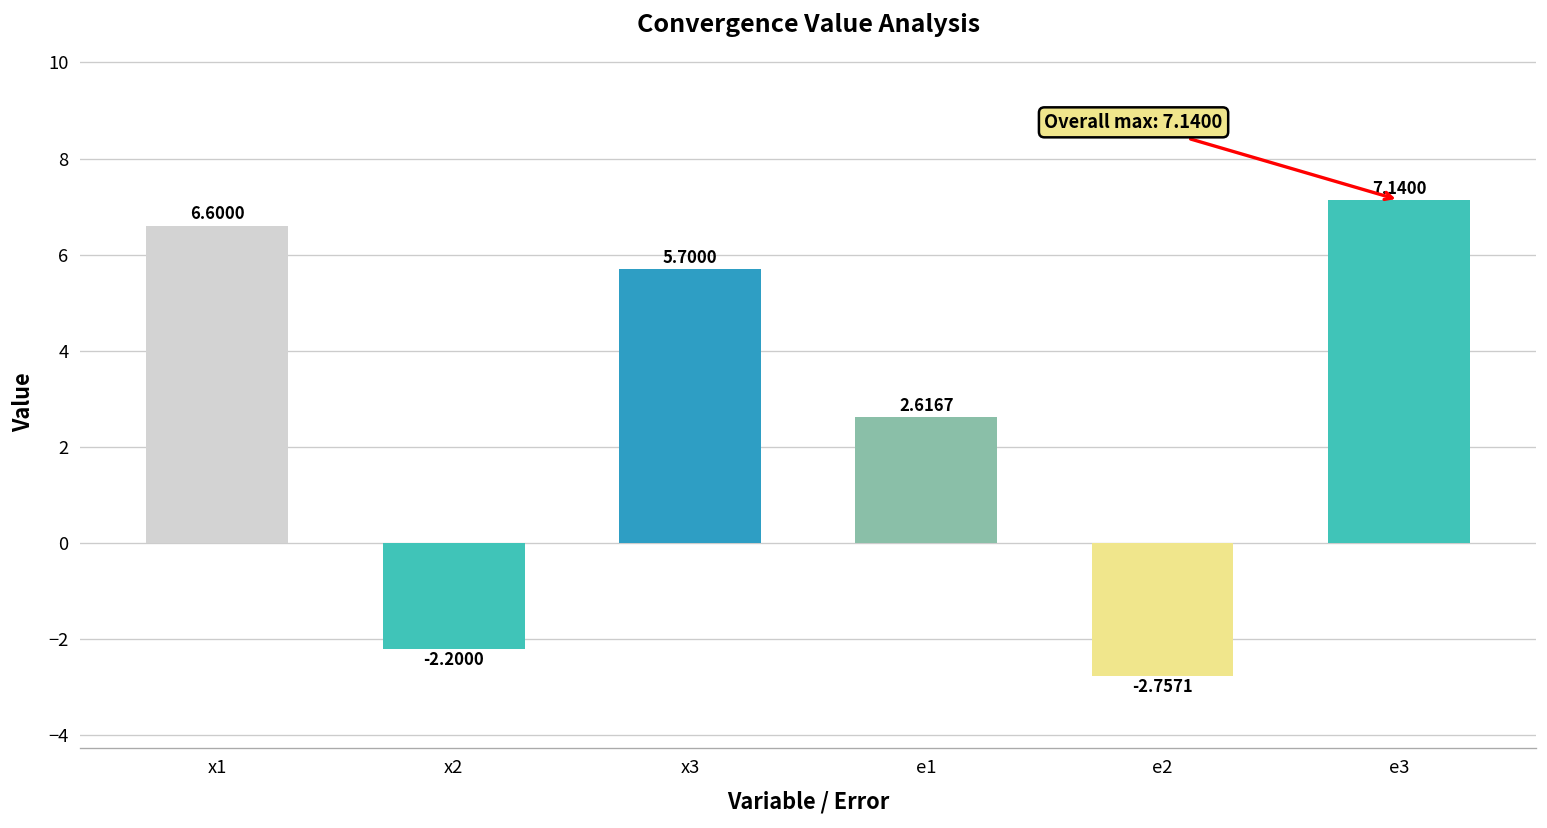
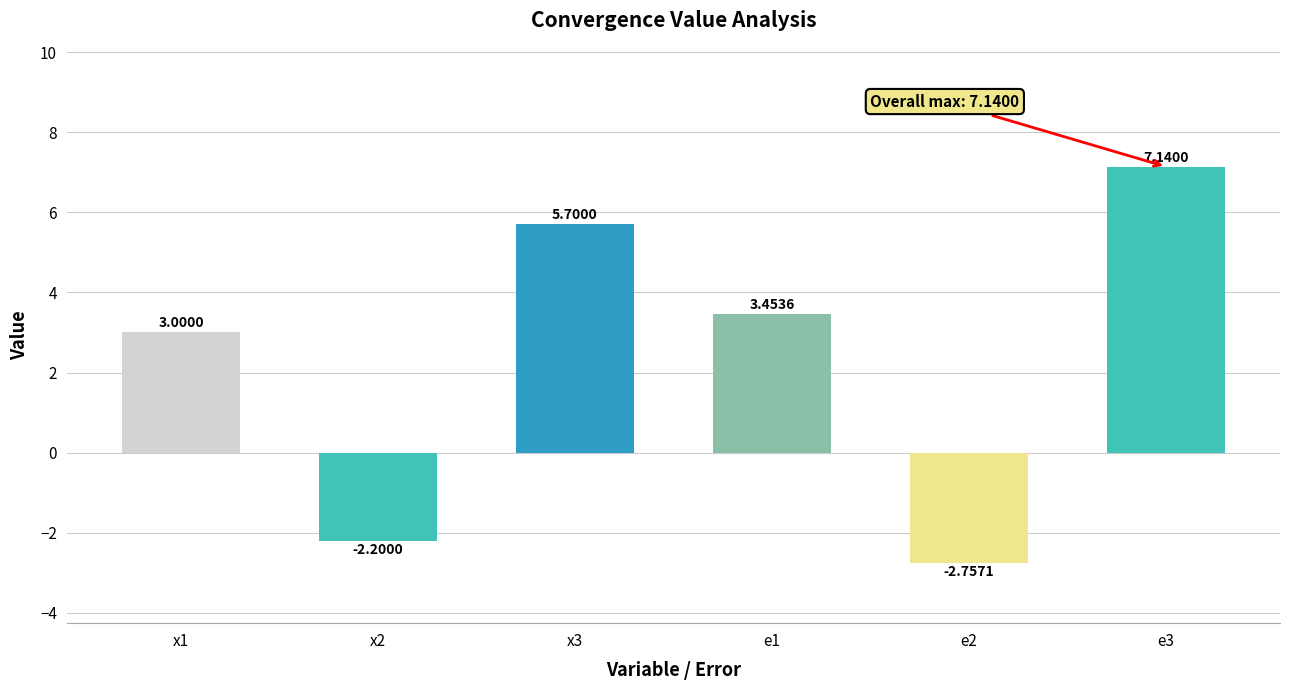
x1: 6.6000 -> 3.0000
e1: 2.6167 -> 3.4536
